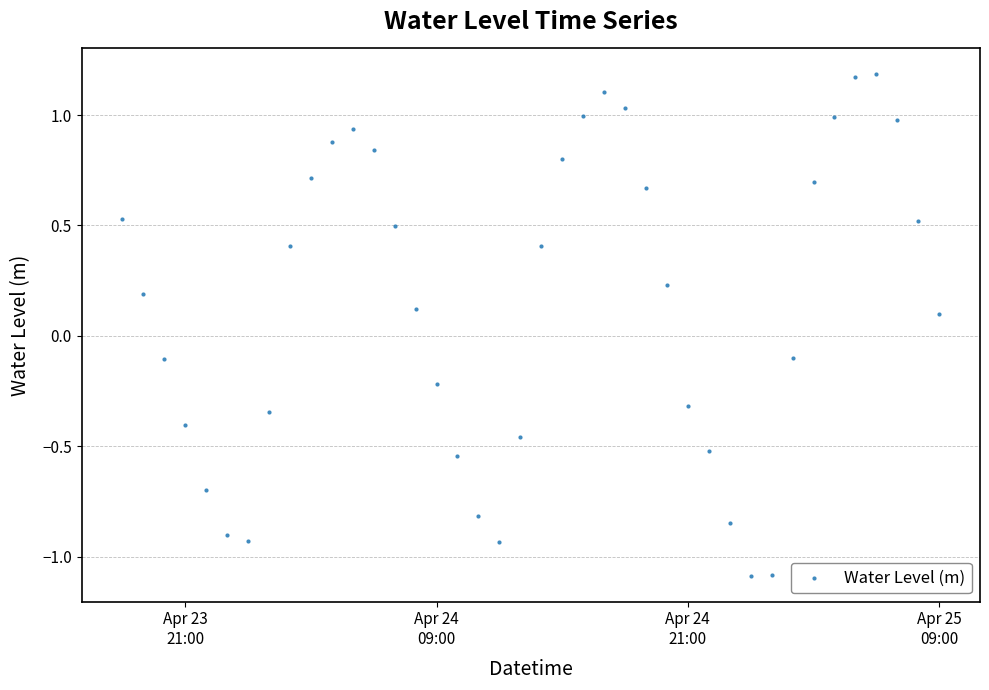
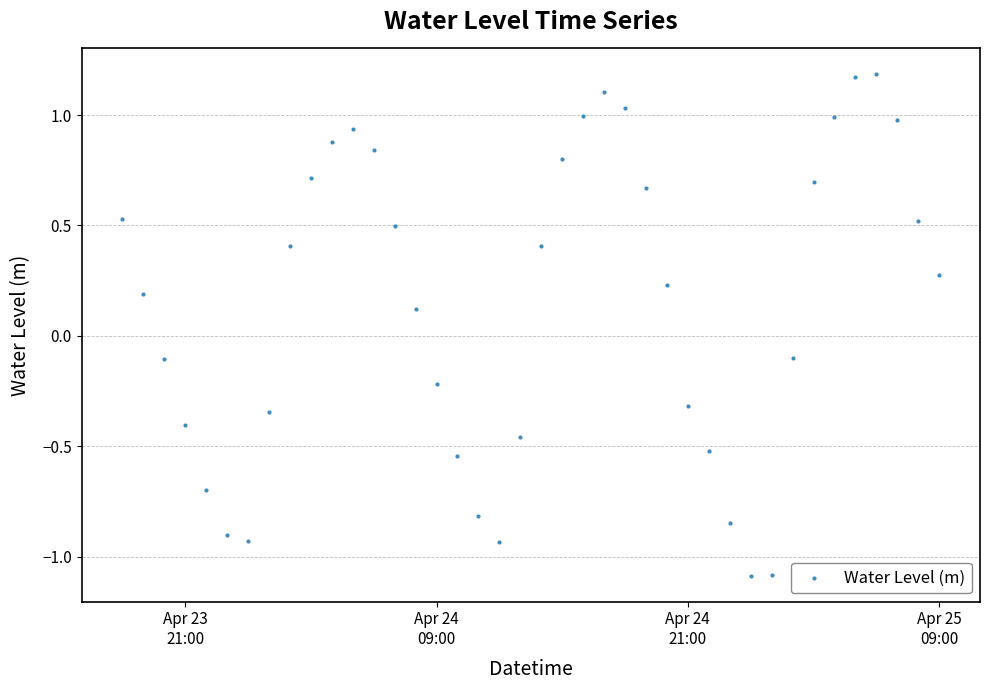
Apr 25 09:00: 0.10 -> 0.27
